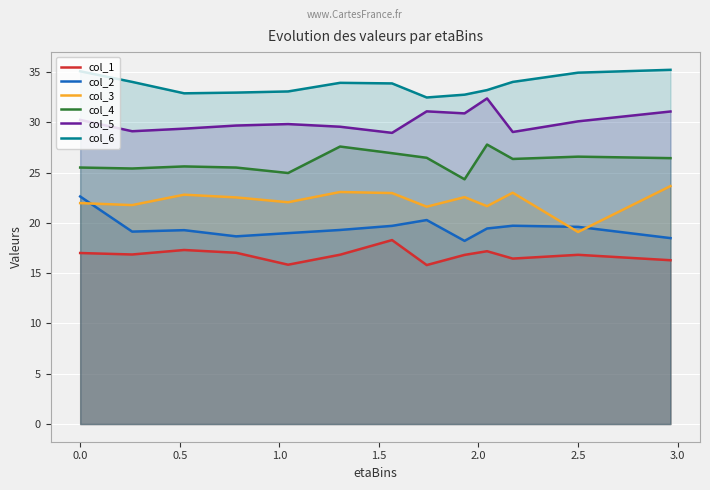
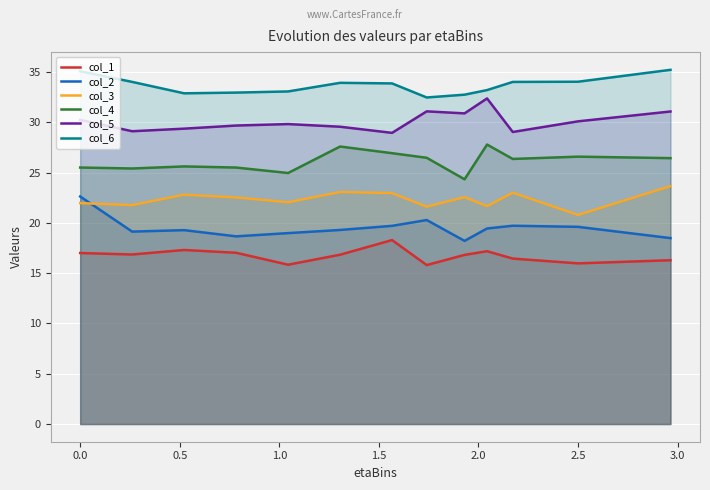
col_1, 2.5: 16.8 -> 16.0
col_3, 2.5: 19.1 -> 20.8
col_6, 2.5: 34.9 -> 34.0
